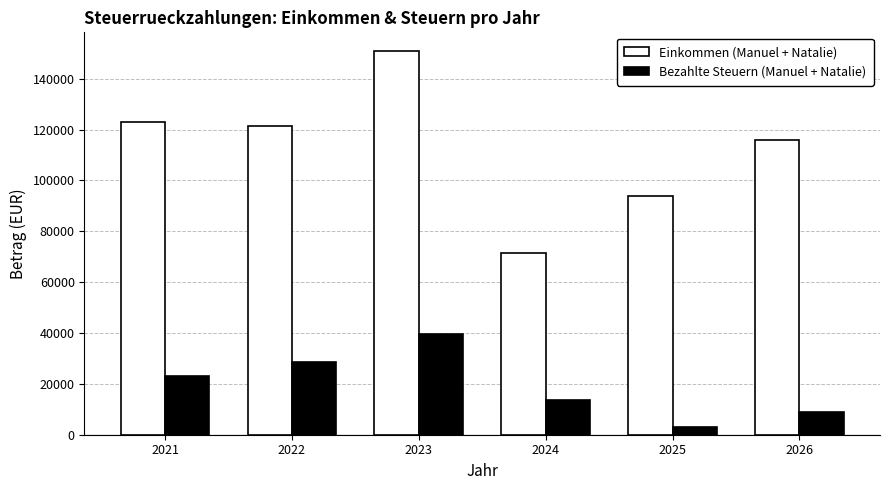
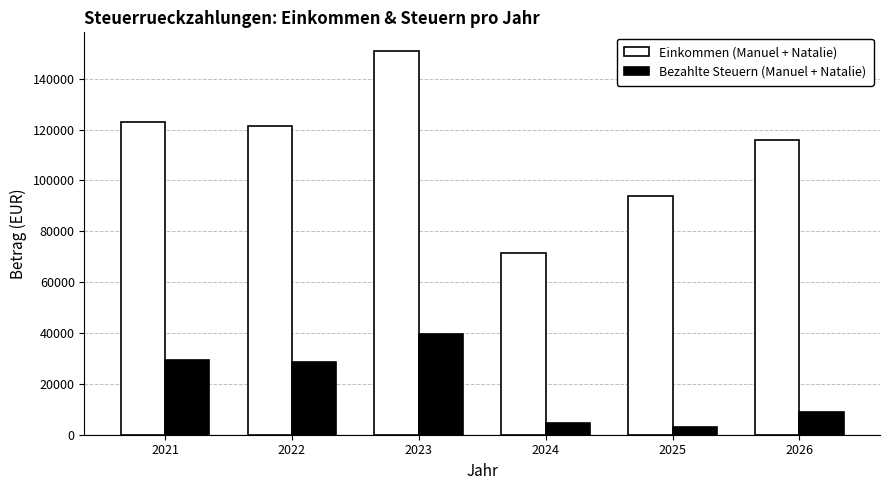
Bezahlte Steuern (Manuel + Natalie), 2021: 23000 -> 29000
Bezahlte Steuern (Manuel + Natalie), 2024: 14000 -> 4000
